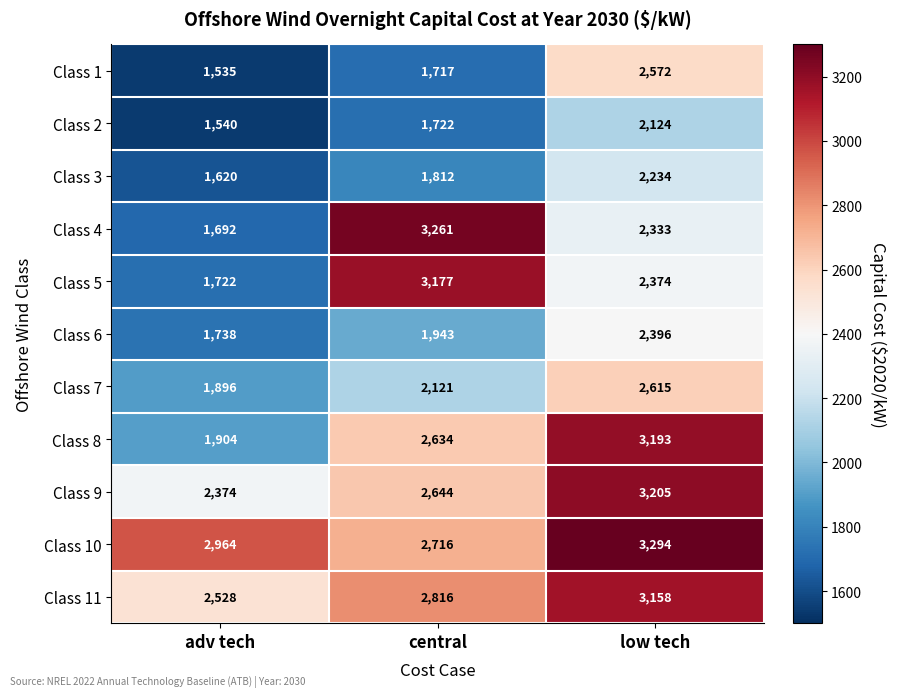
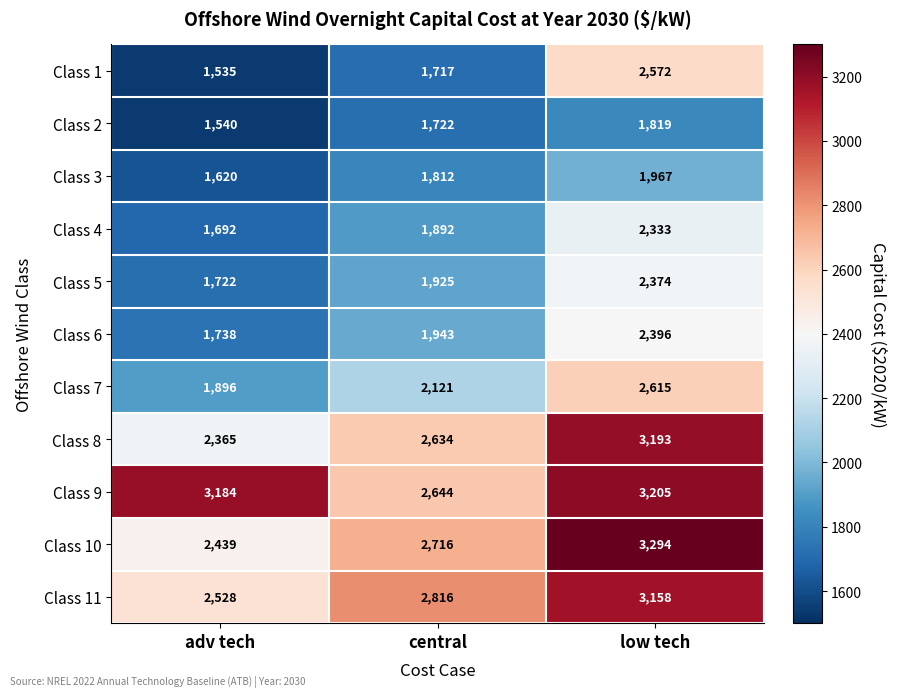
Class 2, low tech: 2,124 -> 1,819
Class 3, low tech: 2,234 -> 1,967
Class 4, central: 3,261 -> 1,892
Class 5, central: 3,177 -> 1,925
Class 8, adv tech: 1,904 -> 2,365
Class 9, adv tech: 2,374 -> 3,184
Class 10, adv tech: 2,964 -> 2,439
